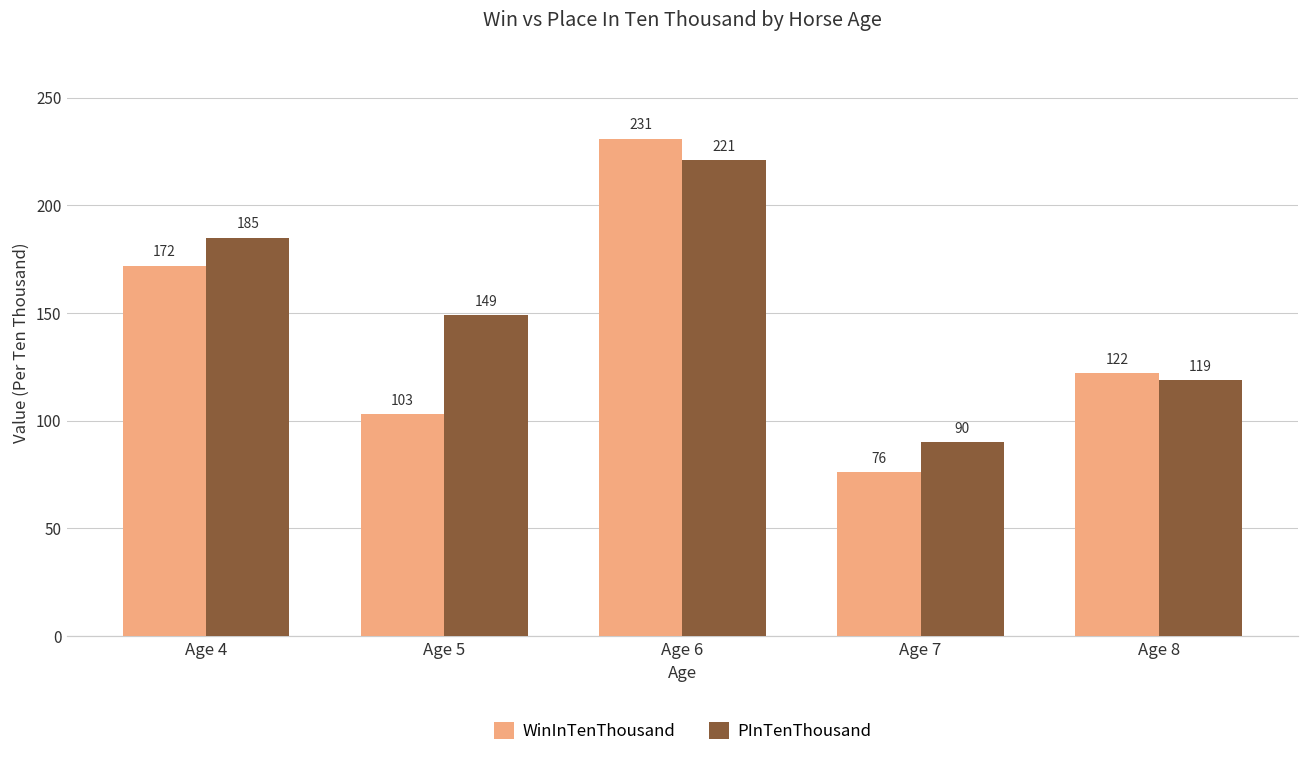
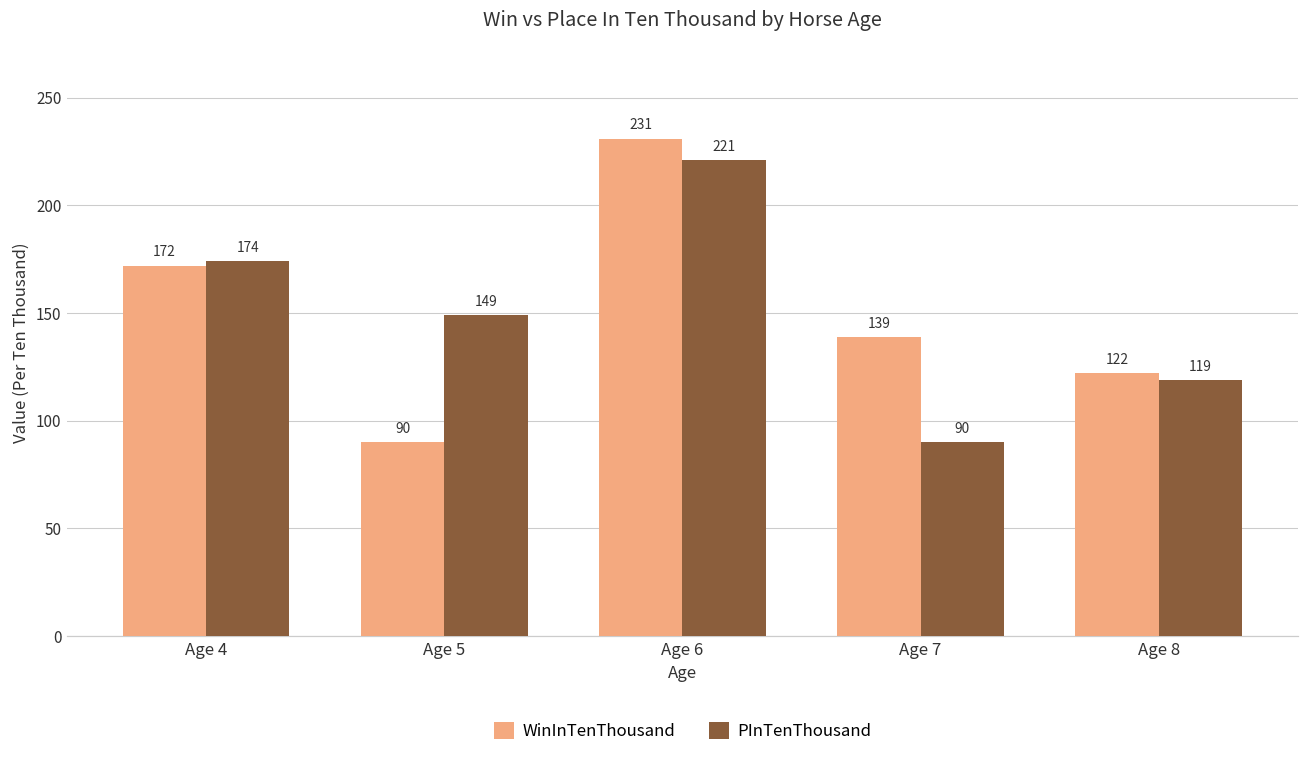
PInTenThousand, Age 4: 185 -> 174
WinInTenThousand, Age 5: 103 -> 90
WinInTenThousand, Age 7: 76 -> 139
